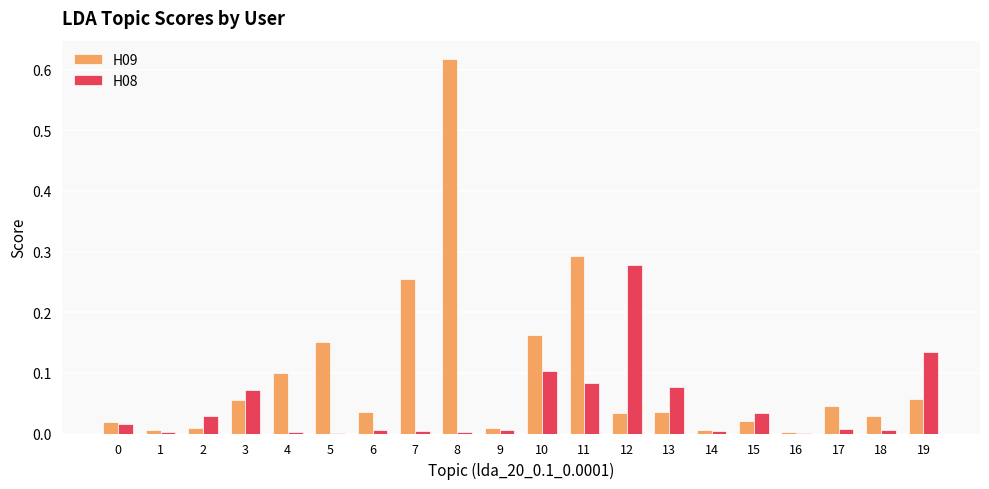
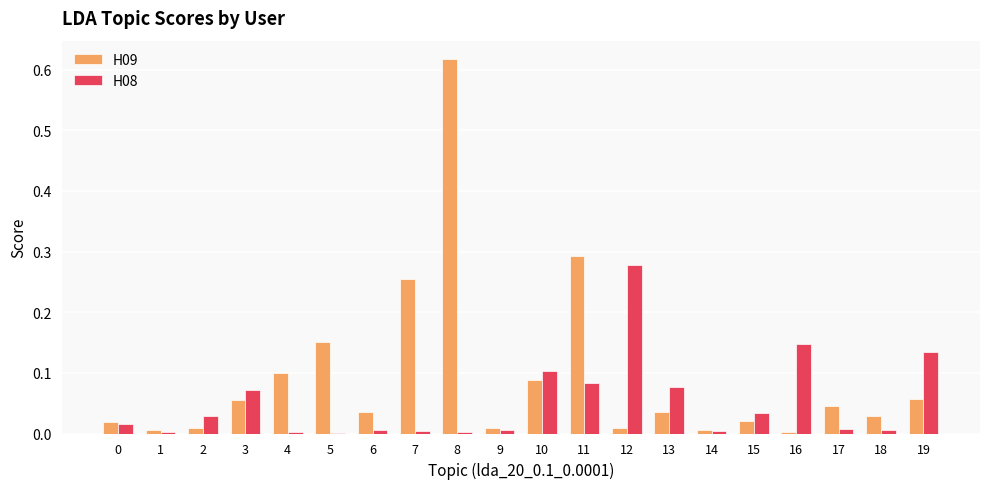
H09, 10: 0.16 -> 0.09
H09, 12: 0.03 -> 0.01
H08, 16: 0.00 -> 0.15
